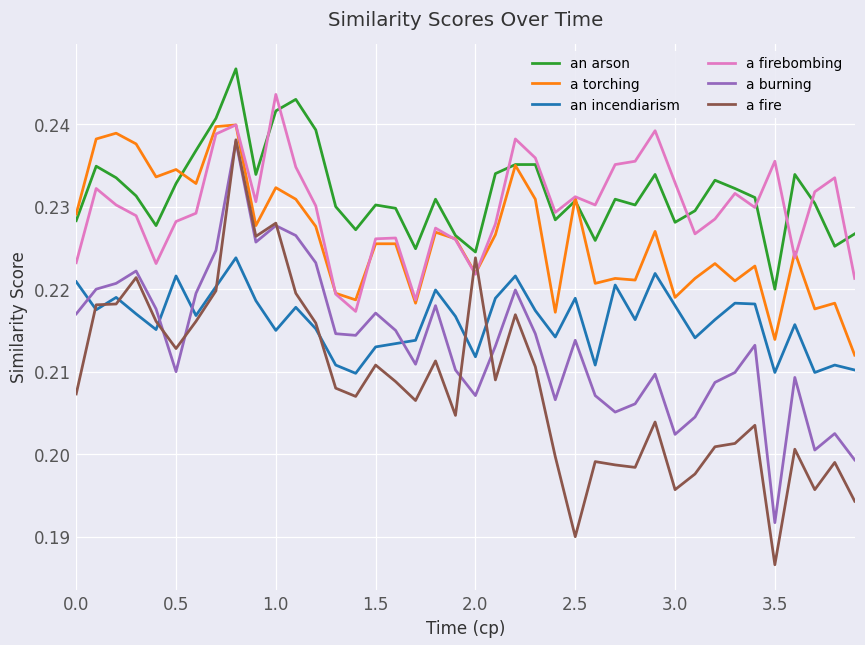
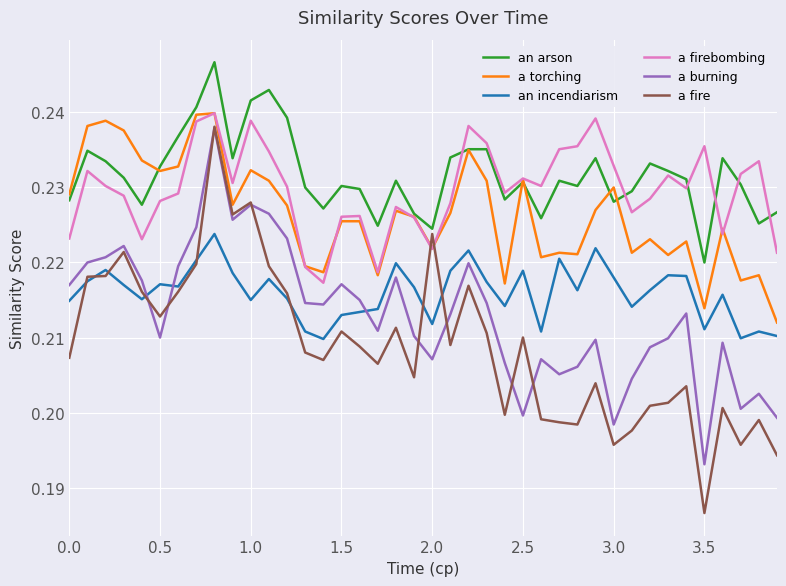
an incendiarism, 0.0: 0.221 -> 0.215
a torching, 0.5: 0.235 -> 0.232
an incendiarism, 0.5: 0.222 -> 0.217
a firebombing, 1.0: 0.244 -> 0.239
a burning, 2.5: 0.214 -> 0.200
a fire, 2.5: 0.19 -> 0.21
a torching, 3.0: 0.219 -> 0.230
a burning, 3.0: 0.202 -> 0.198
an incendiarism, 3.5: 0.210 -> 0.211
a burning, 3.5: 0.192 -> 0.193
